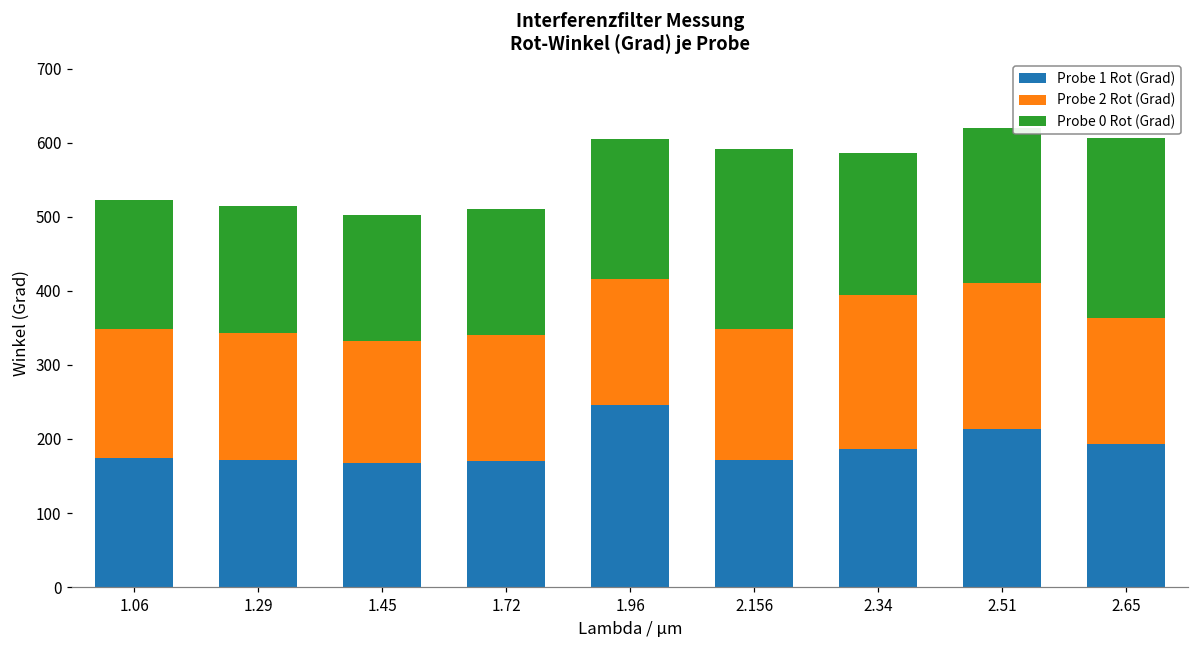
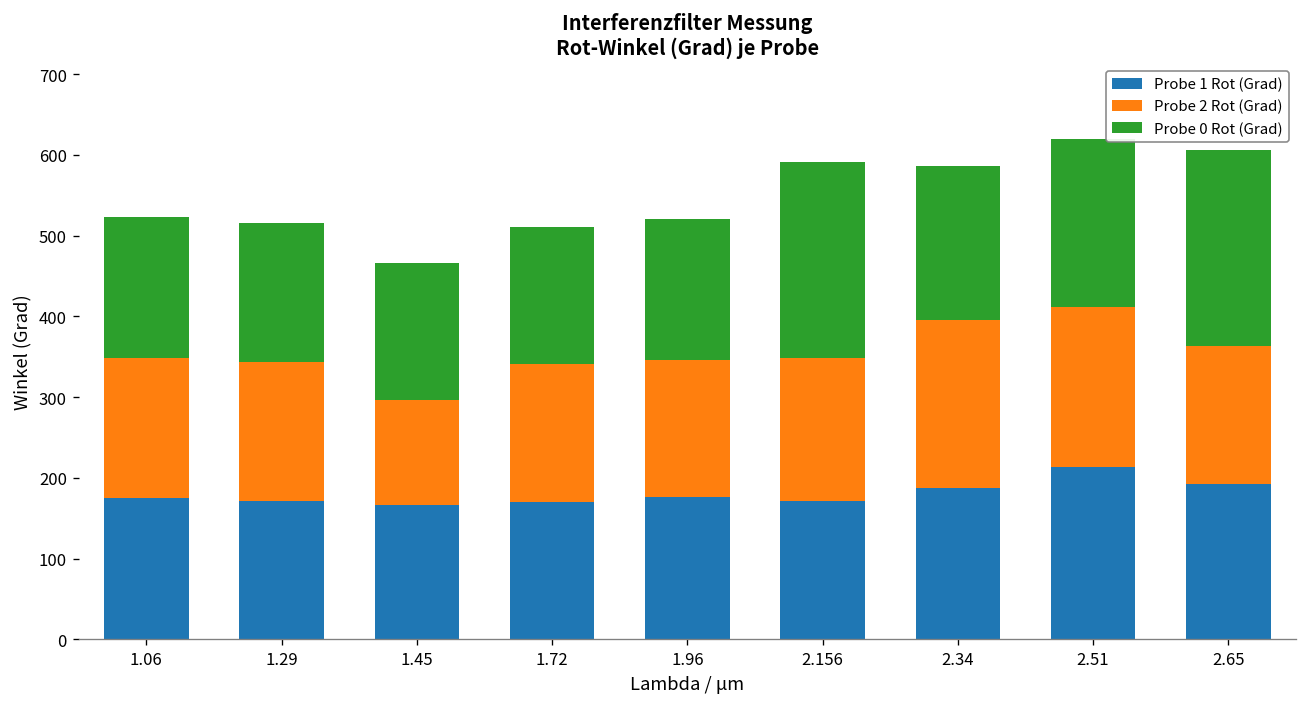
Probe 2 Rot (Grad), 1.45: 170 -> 130
Probe 1 Rot (Grad), 1.96: 250 -> 180
Probe 0 Rot (Grad), 1.96: 190 -> 180
